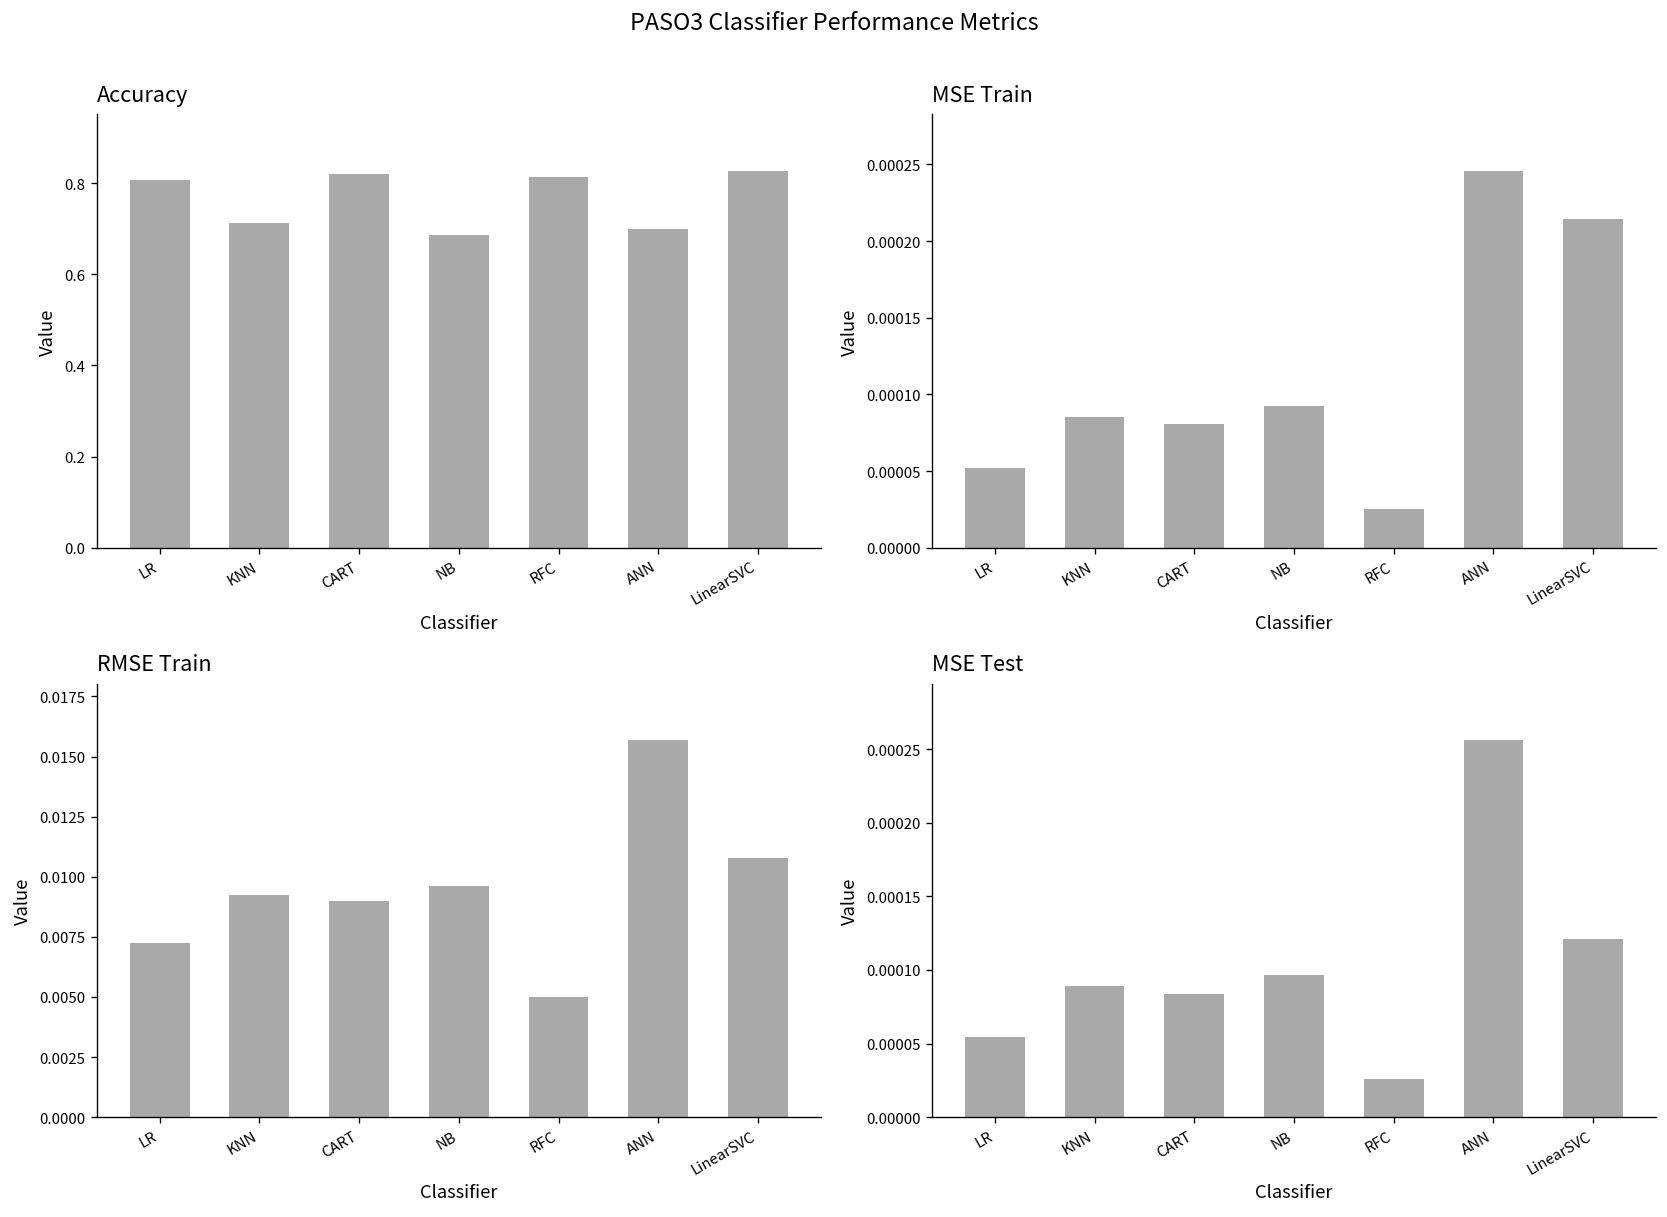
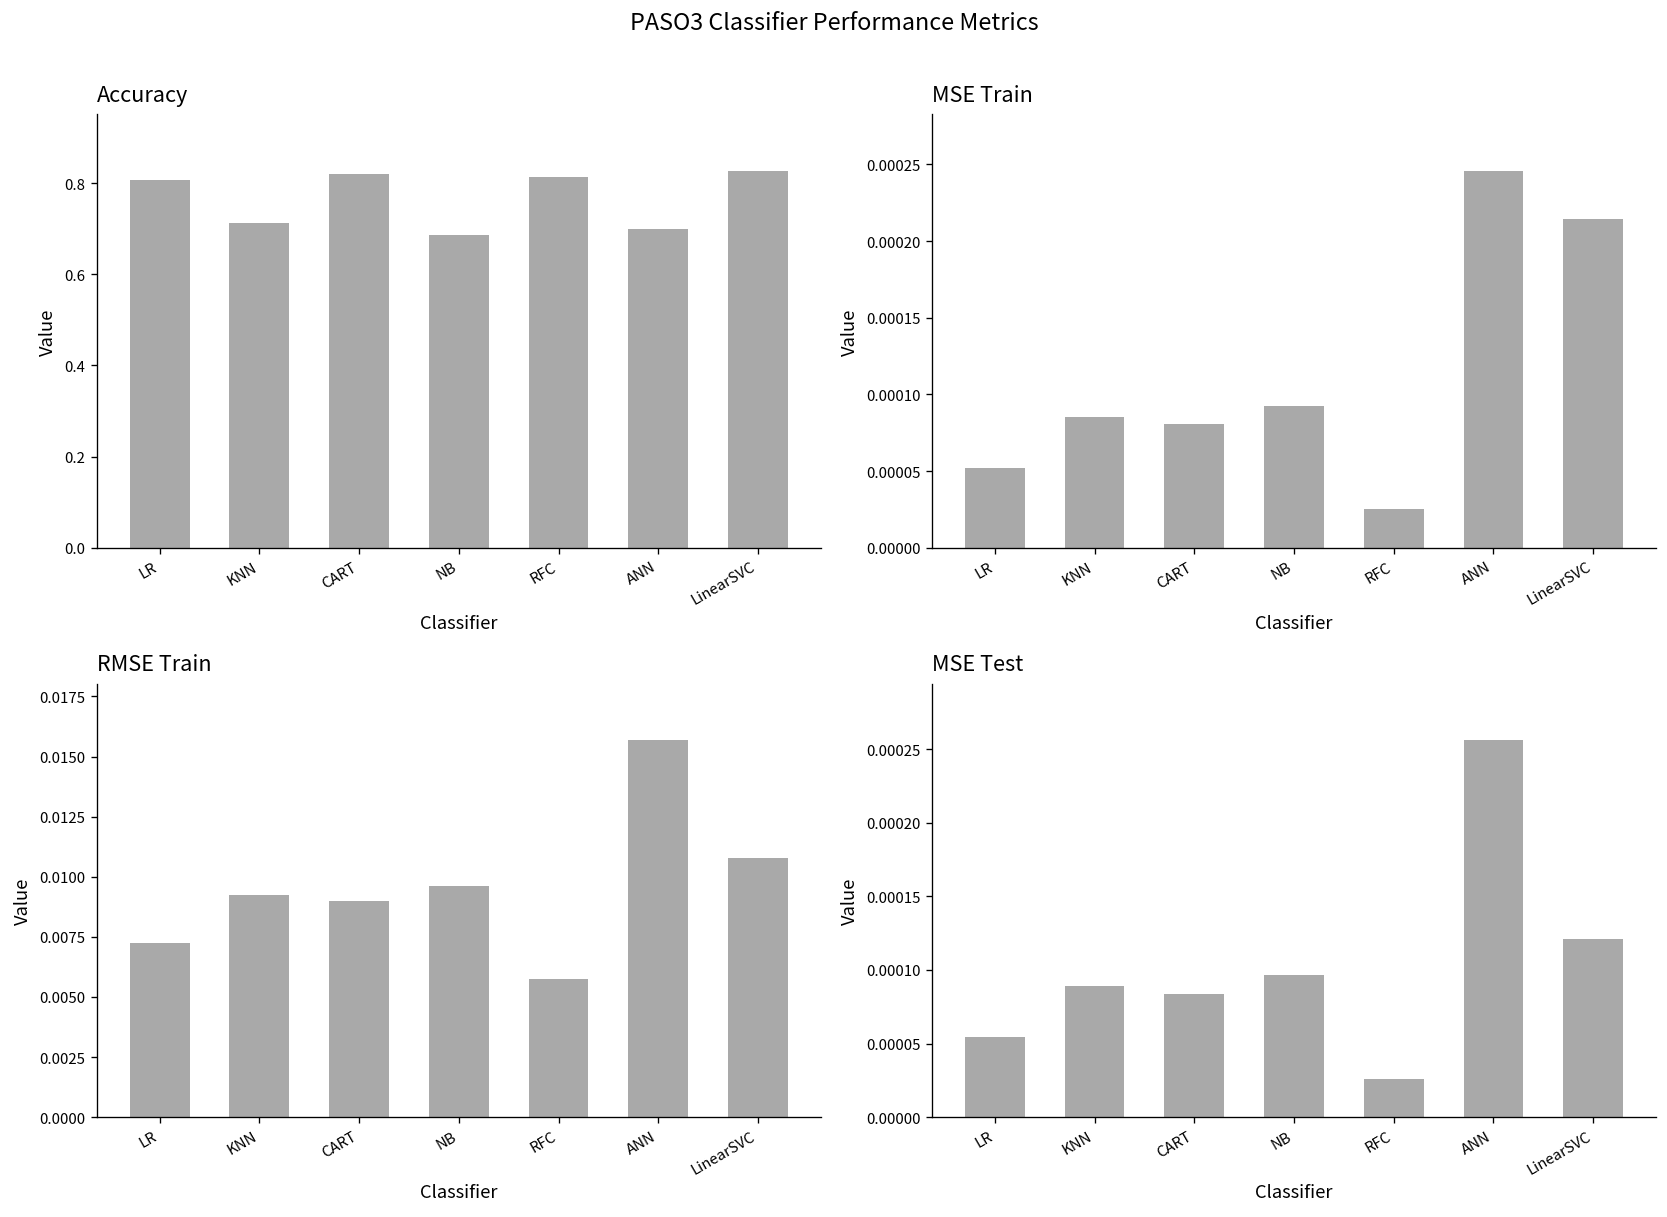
RMSE Train, RFC: 0.0050 -> 0.0057
